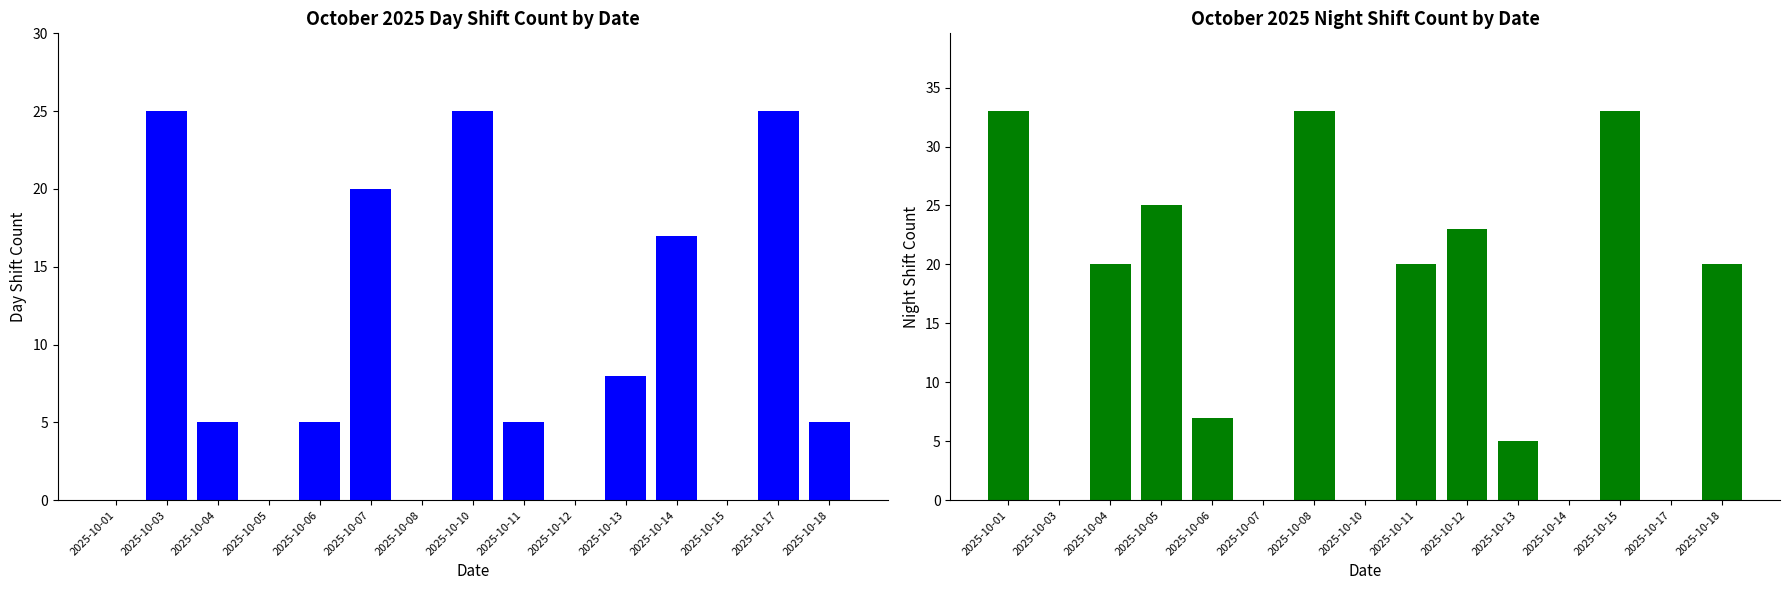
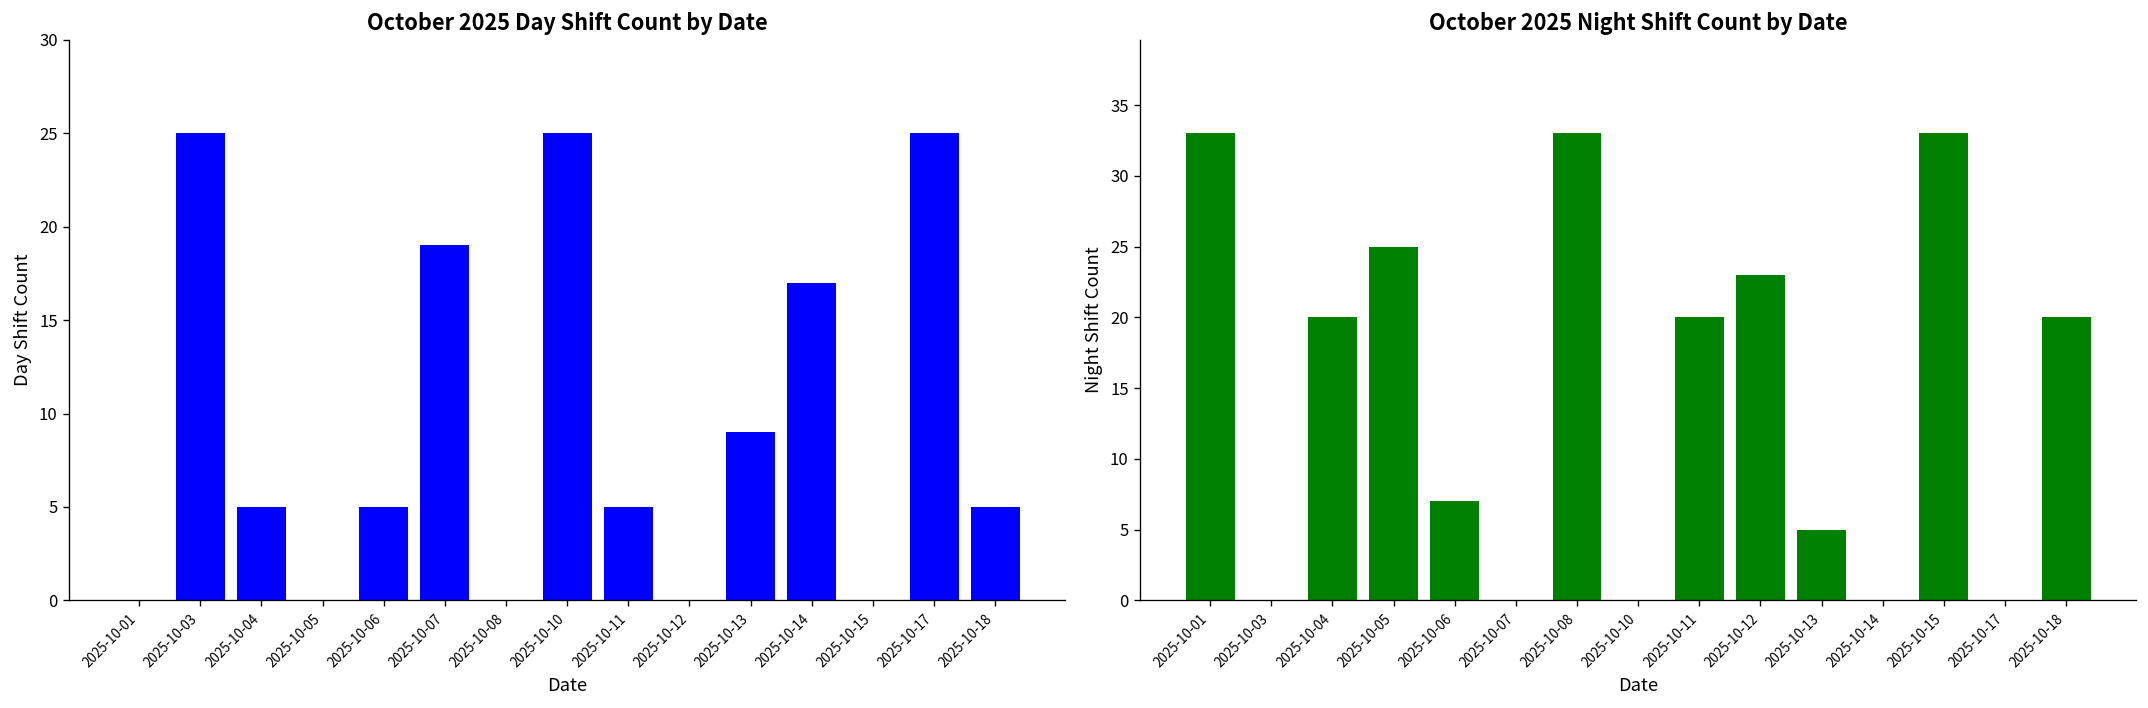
October 2025 Day Shift Count by Date, 2025-10-07: 20 -> 19
October 2025 Day Shift Count by Date, 2025-10-13: 8 -> 9
